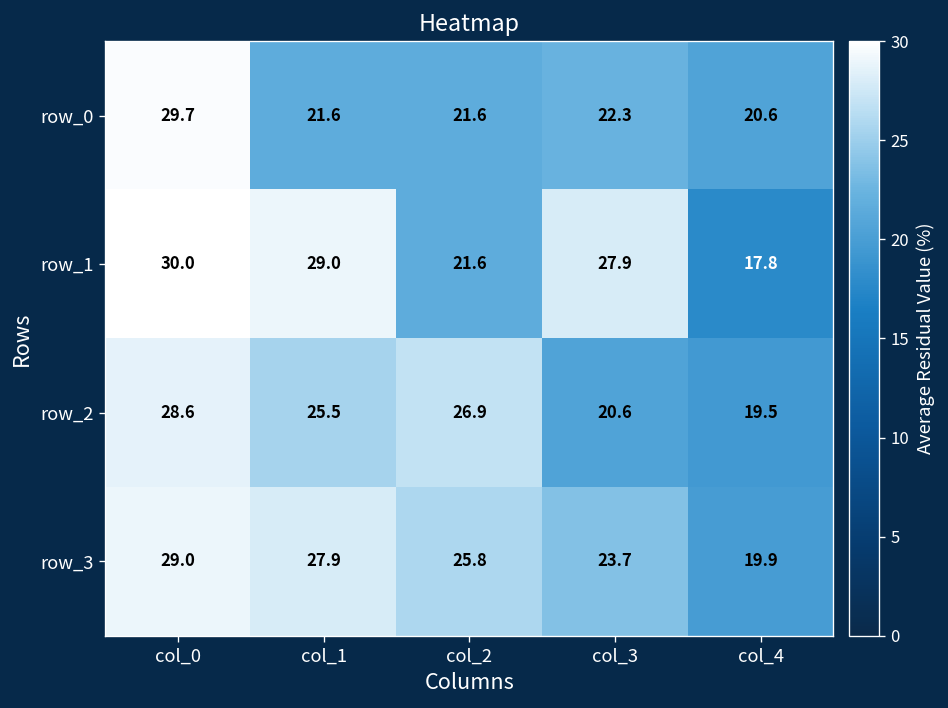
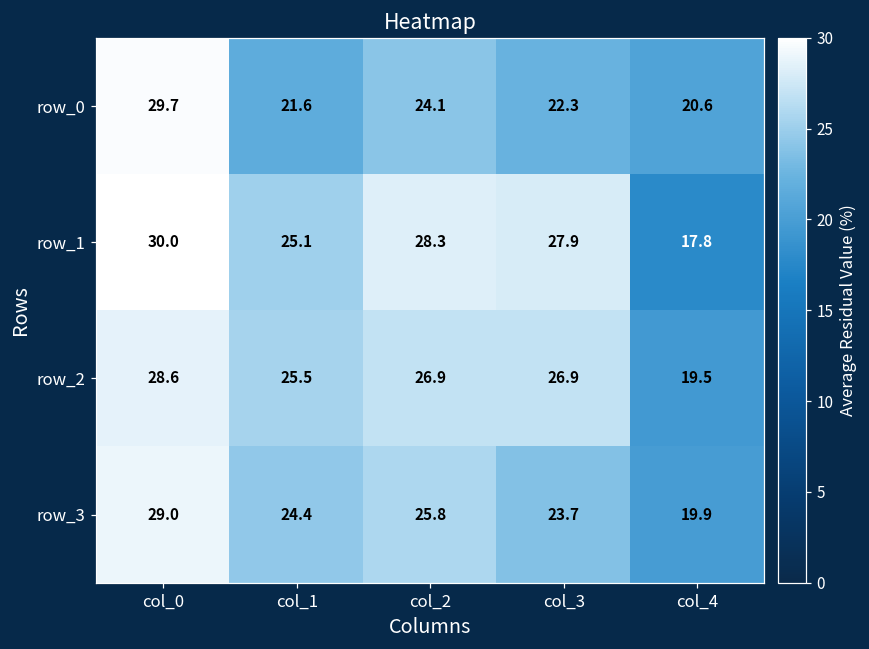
row_0, col_2: 21.6 -> 24.1
row_1, col_1: 29.0 -> 25.1
row_1, col_2: 21.6 -> 28.3
row_2, col_3: 20.6 -> 26.9
row_3, col_1: 27.9 -> 24.4
